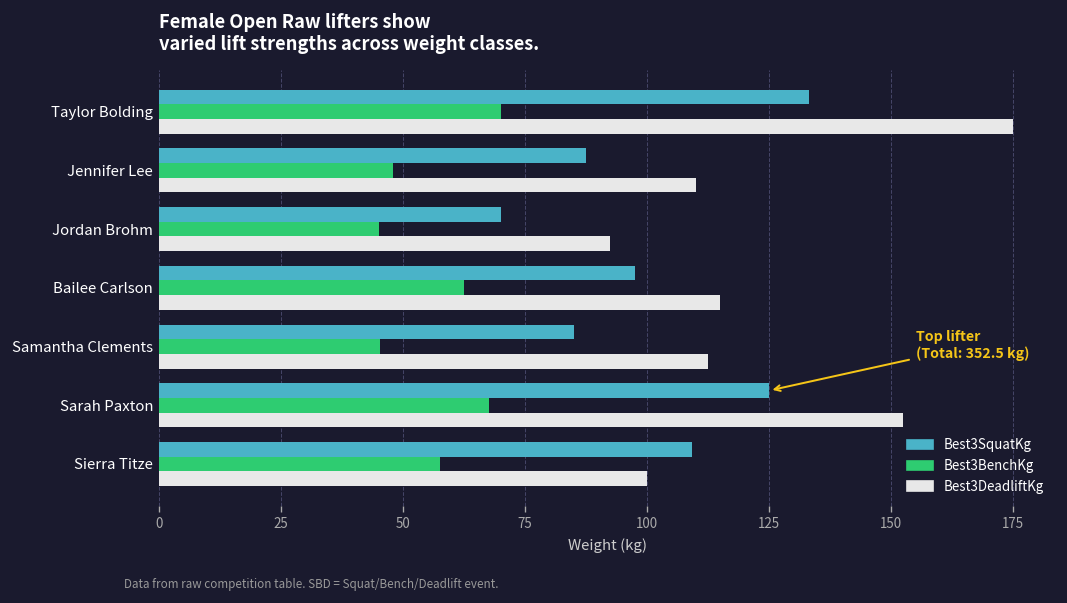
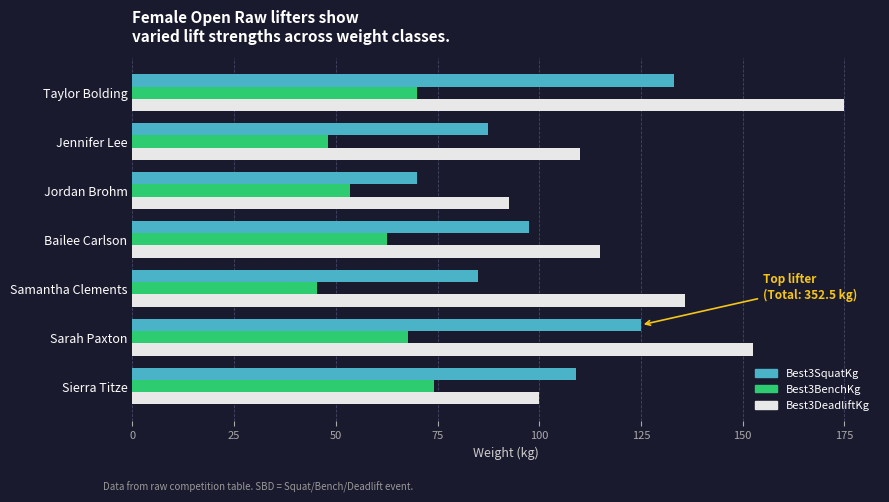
Best3BenchKg, Jordan Brohm: 45 -> 54
Best3DeadliftKg, Samantha Clements: 113 -> 136
Best3BenchKg, Sierra Titze: 58 -> 74
